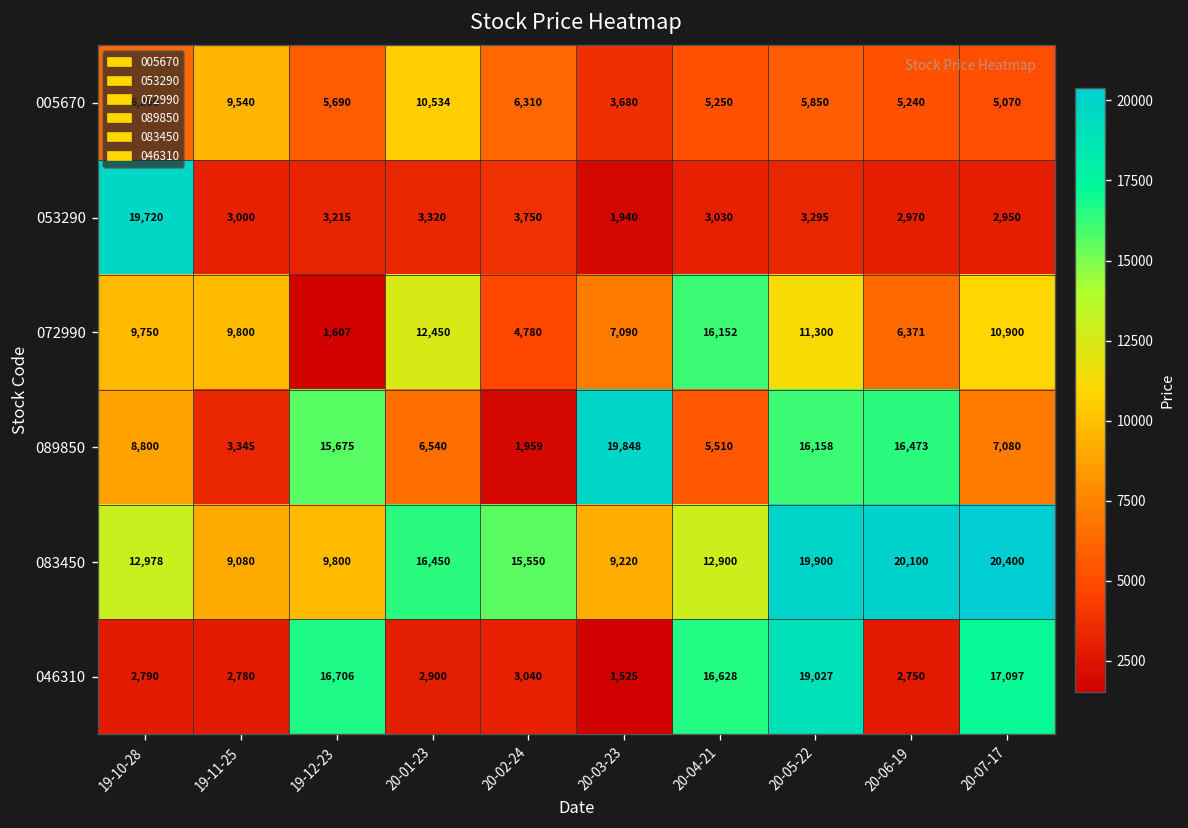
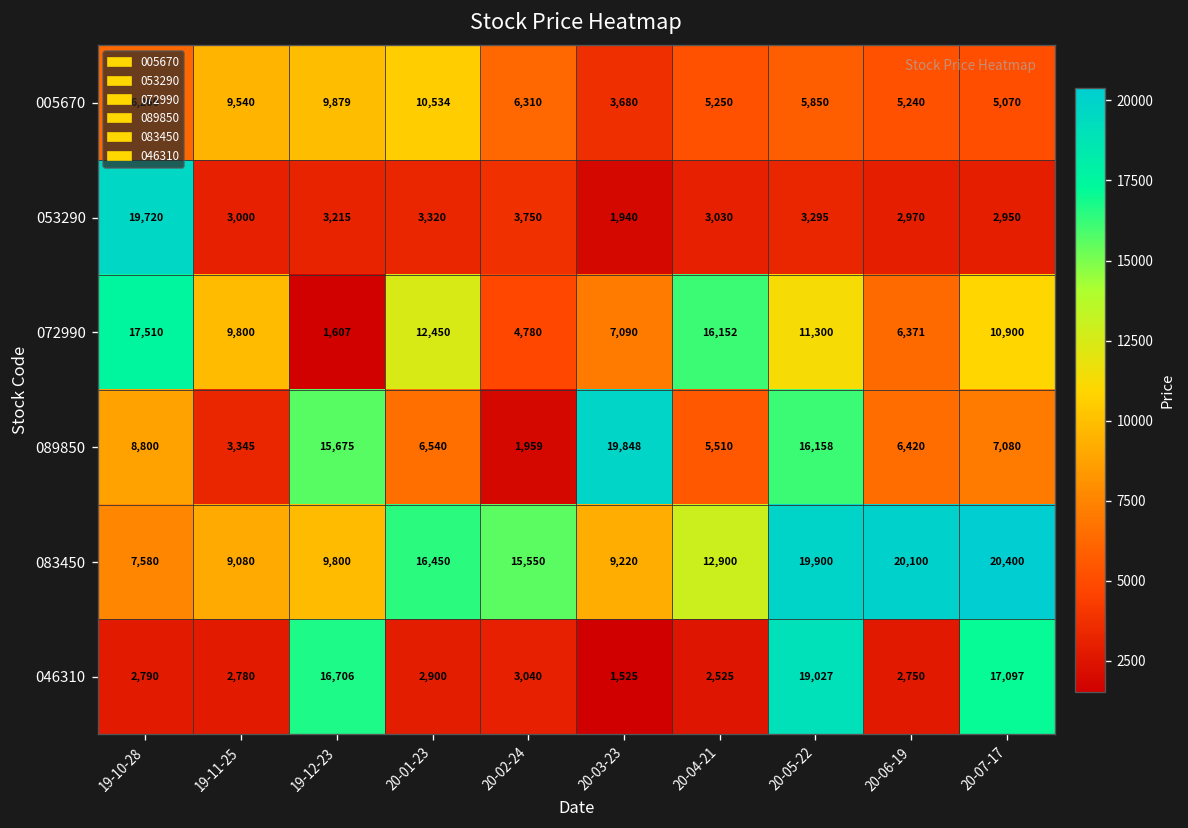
005670, 19-12-23: 5,690 -> 9,879
072990, 19-10-28: 9,750 -> 17,510
089850, 20-06-19: 16,473 -> 6,420
083450, 19-10-28: 12,978 -> 7,580
046310, 20-04-21: 16,628 -> 2,525
